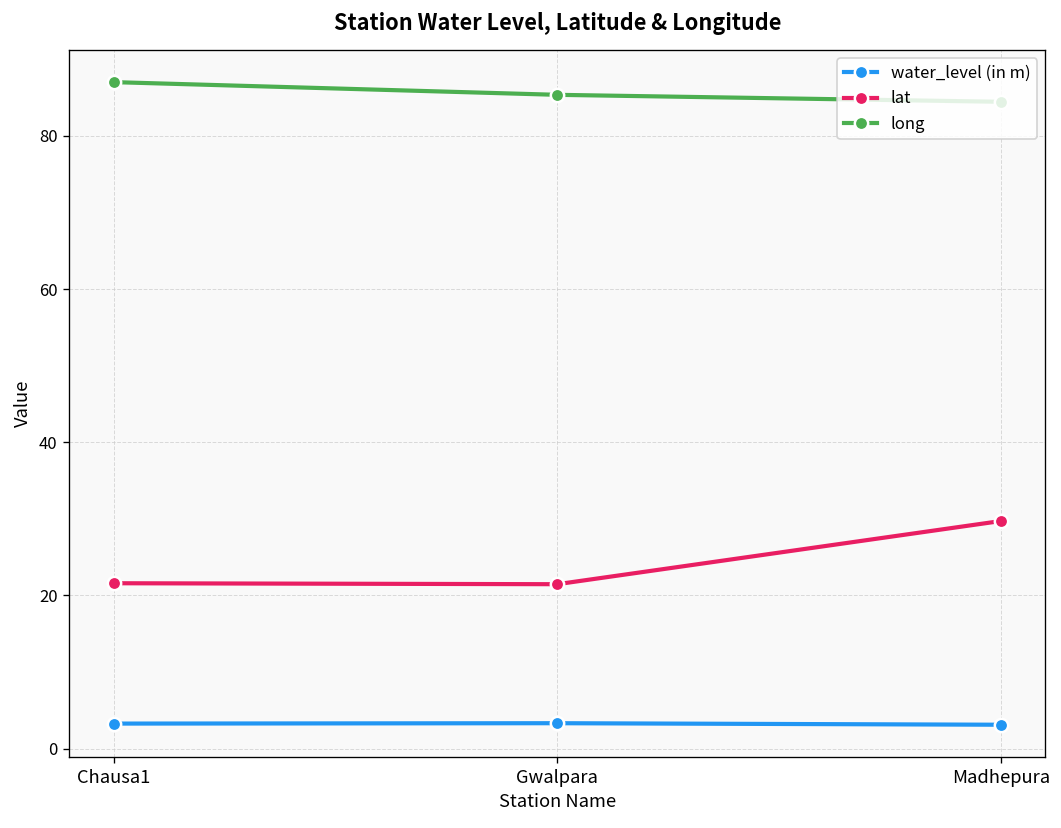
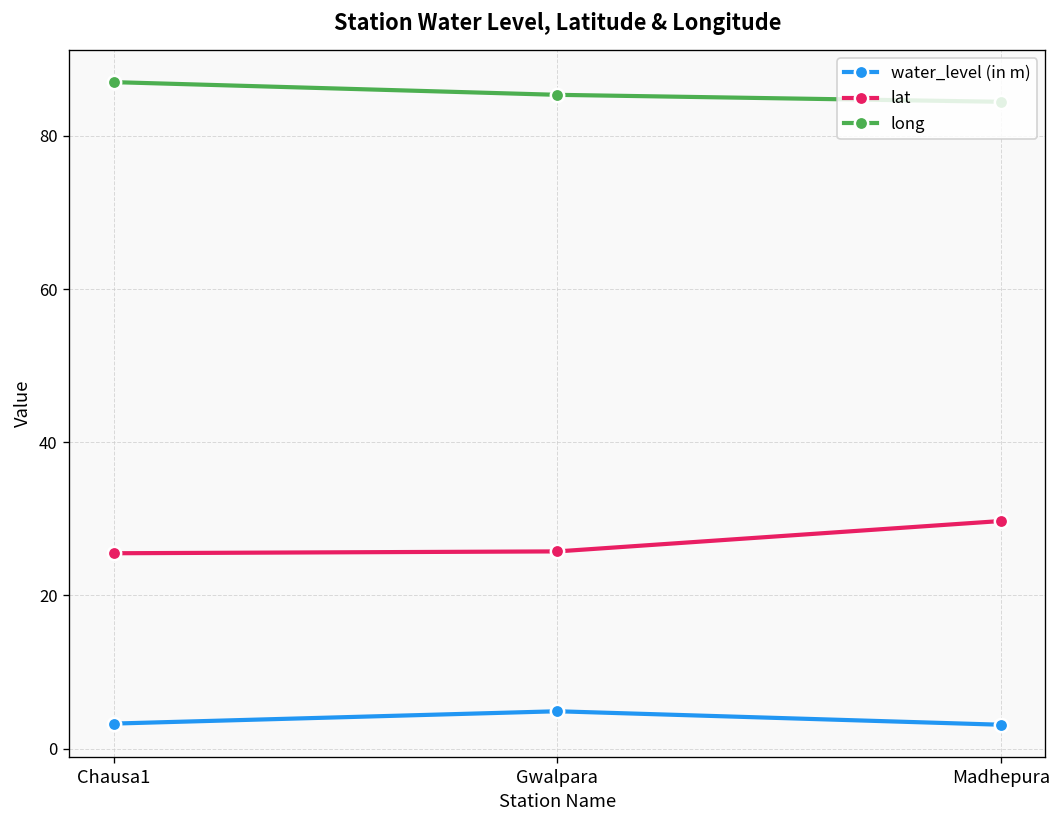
lat, Chausa1: 22 -> 26
water_level (in m), Gwalpara: 3 -> 5
lat, Gwalpara: 21 -> 26
